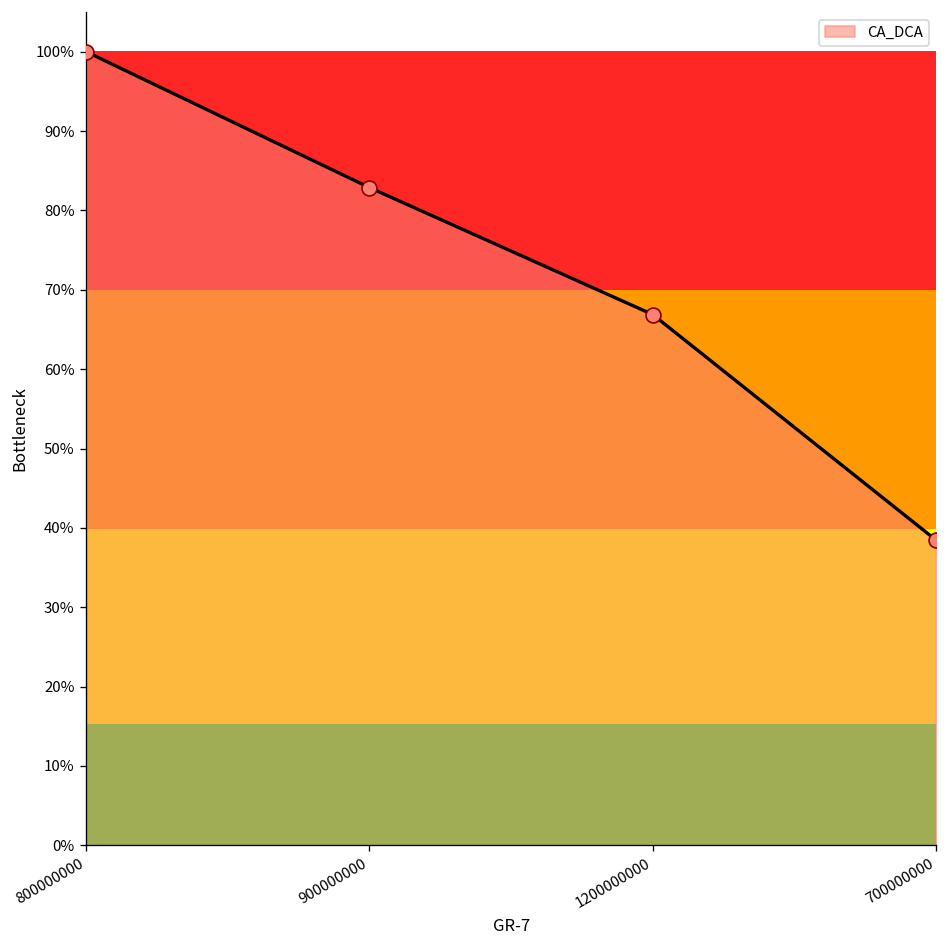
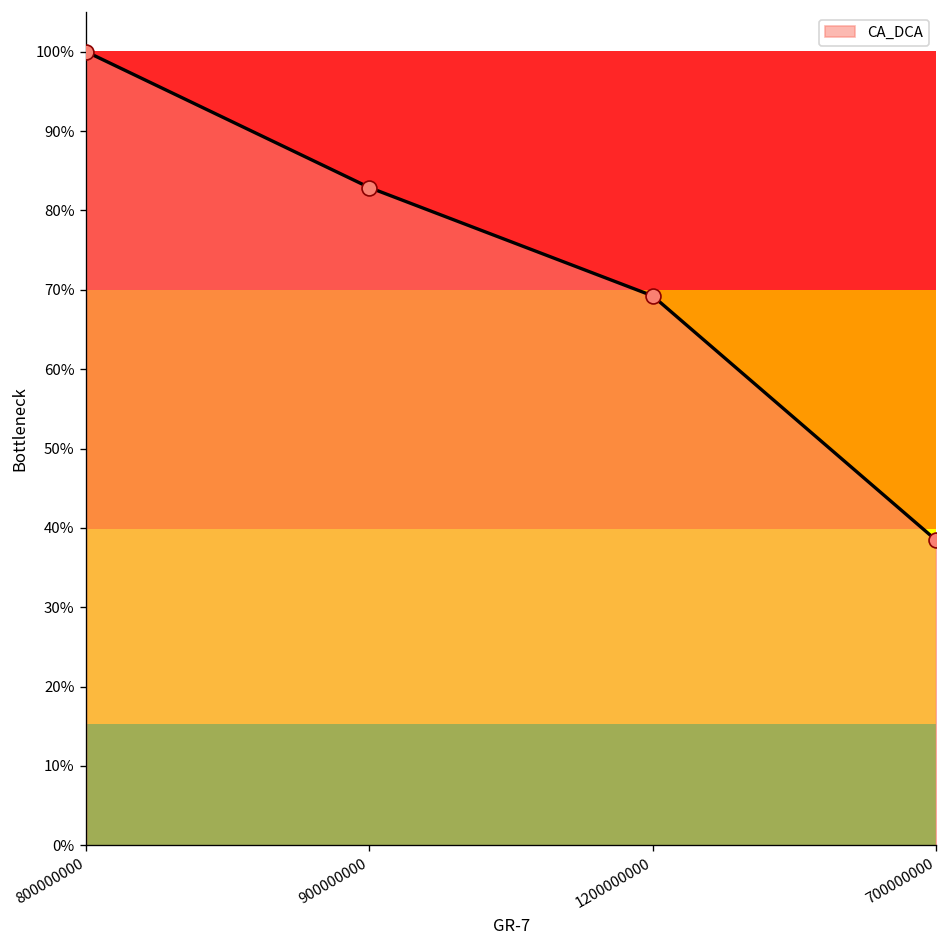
1200000000: 67% -> 69%
